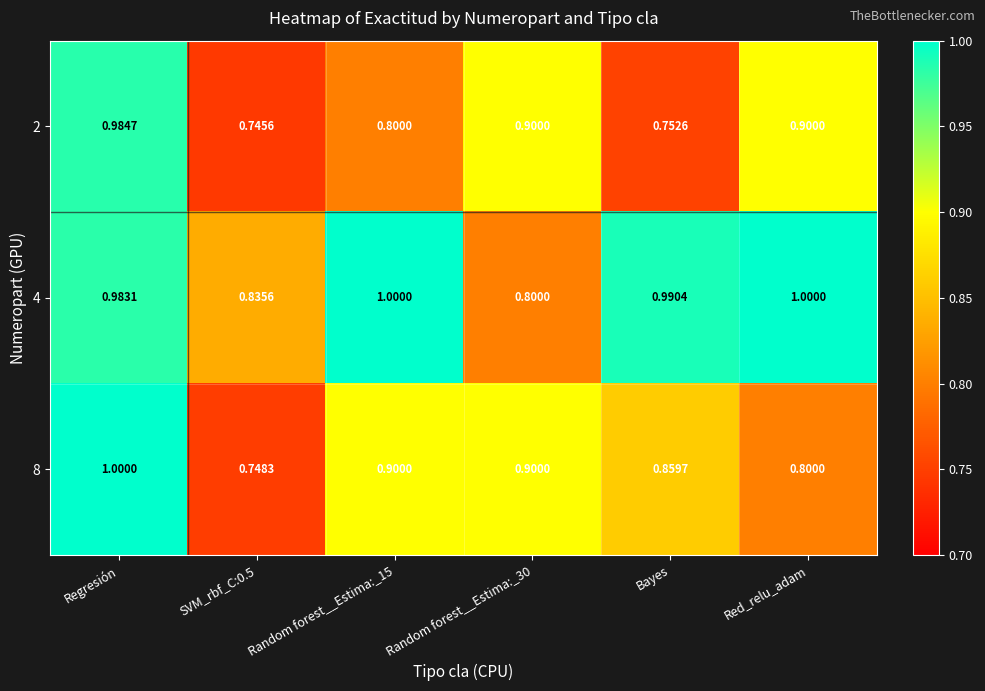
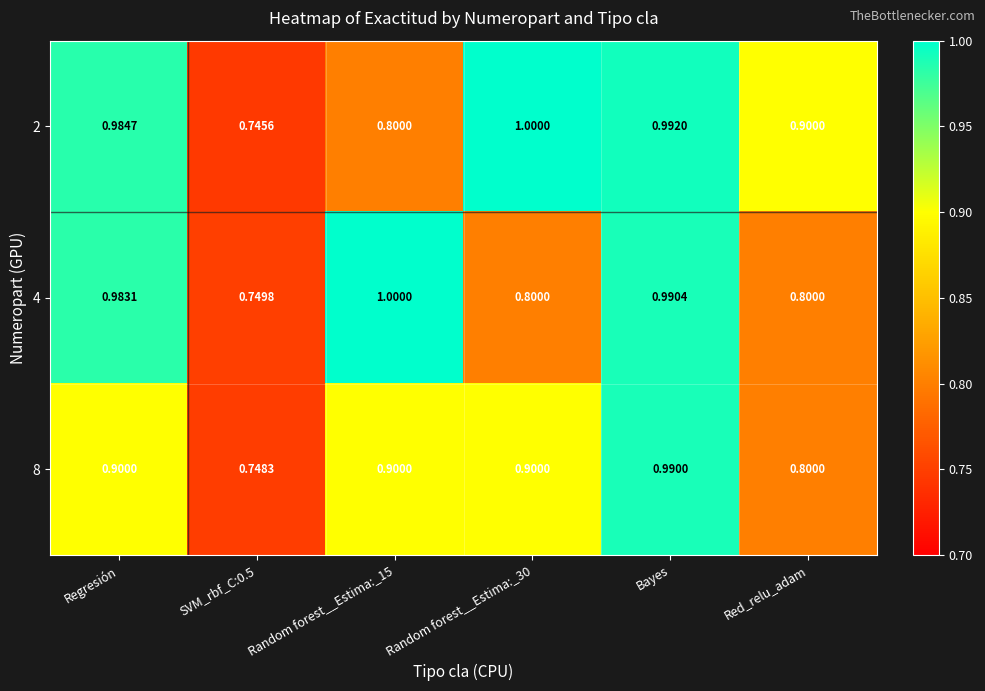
2, Random forest__Estima:_30: 0.9000 -> 1.0000
2, Bayes: 0.7526 -> 0.9920
4, SVM_rbf_C:0.5: 0.8356 -> 0.7498
4, Red_relu_adam: 1.0000 -> 0.8000
8, Regresión: 1.0000 -> 0.9000
8, Bayes: 0.8597 -> 0.9900
